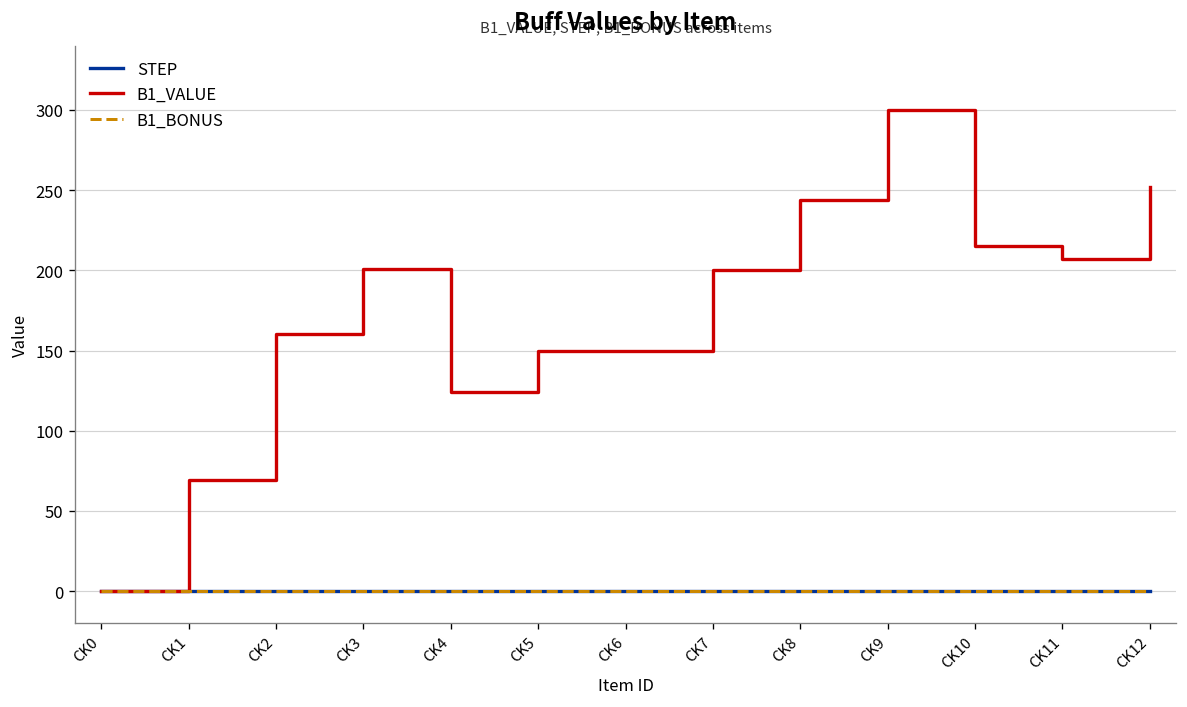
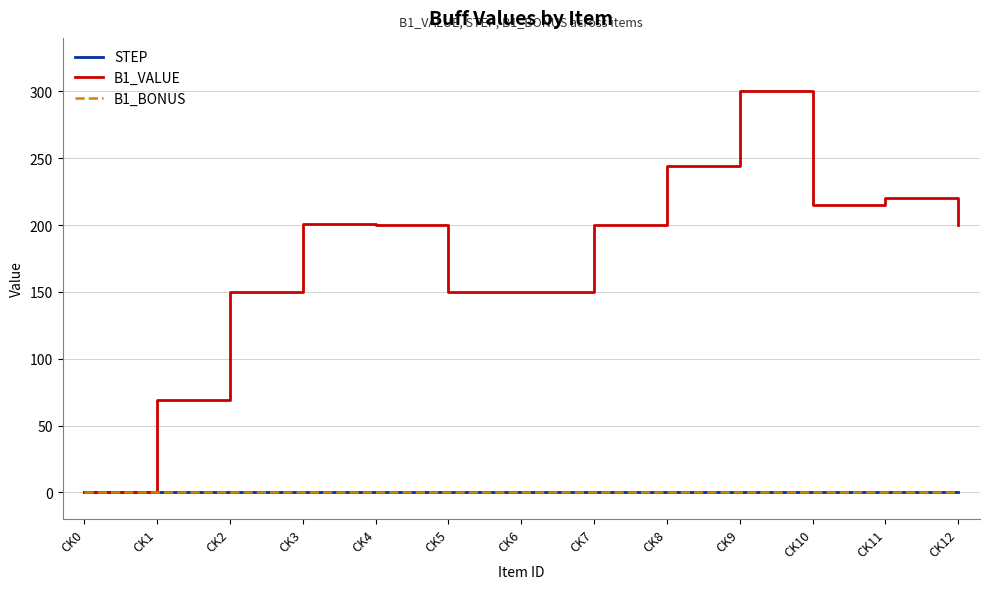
B1_VALUE, CK2: 160 -> 150
B1_VALUE, CK4: 124 -> 200
B1_VALUE, CK11: 207 -> 220
B1_VALUE, CK12: 252 -> 200
